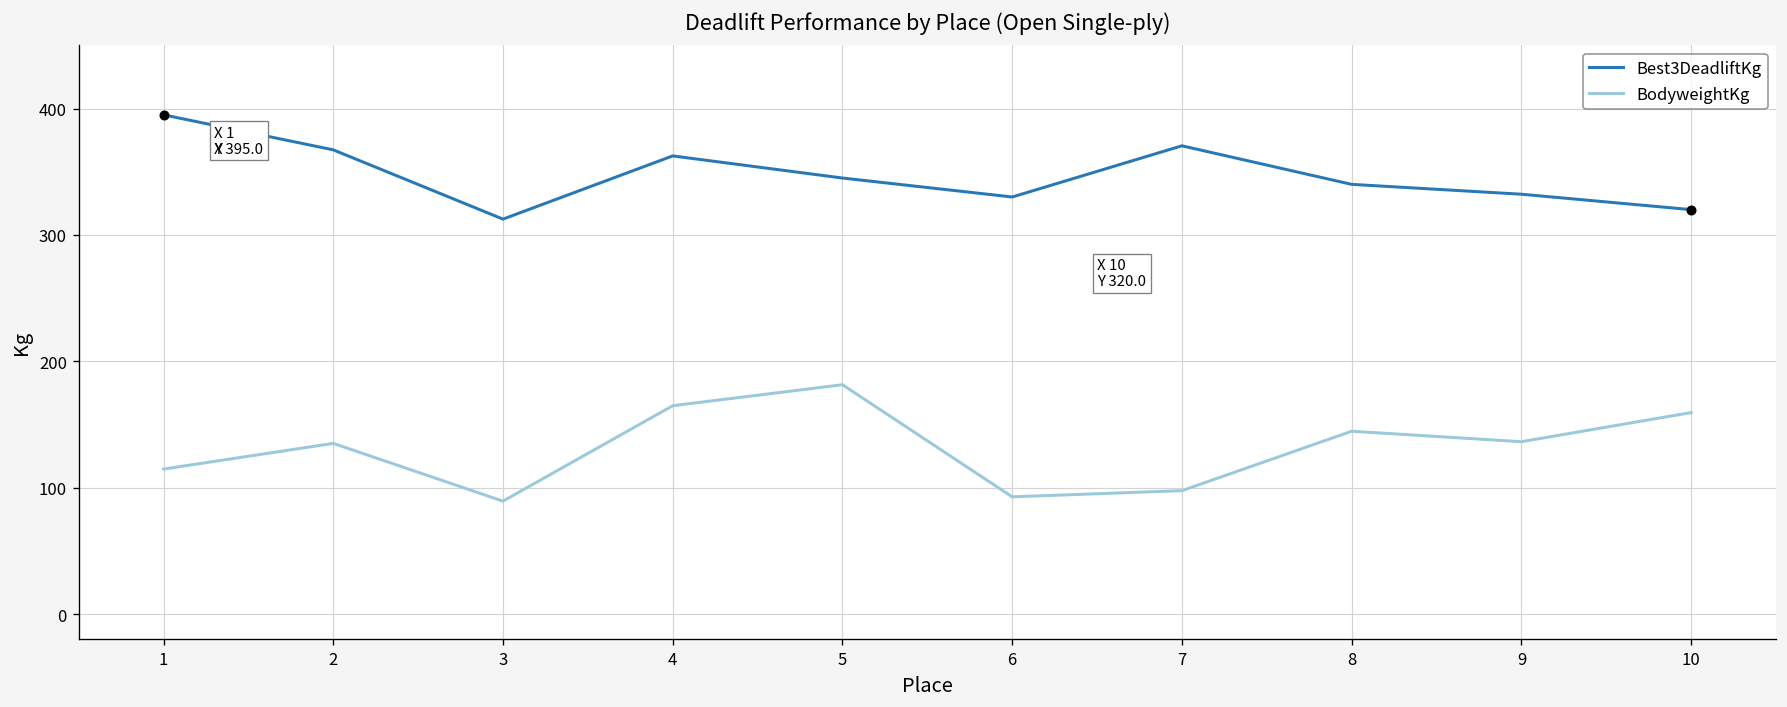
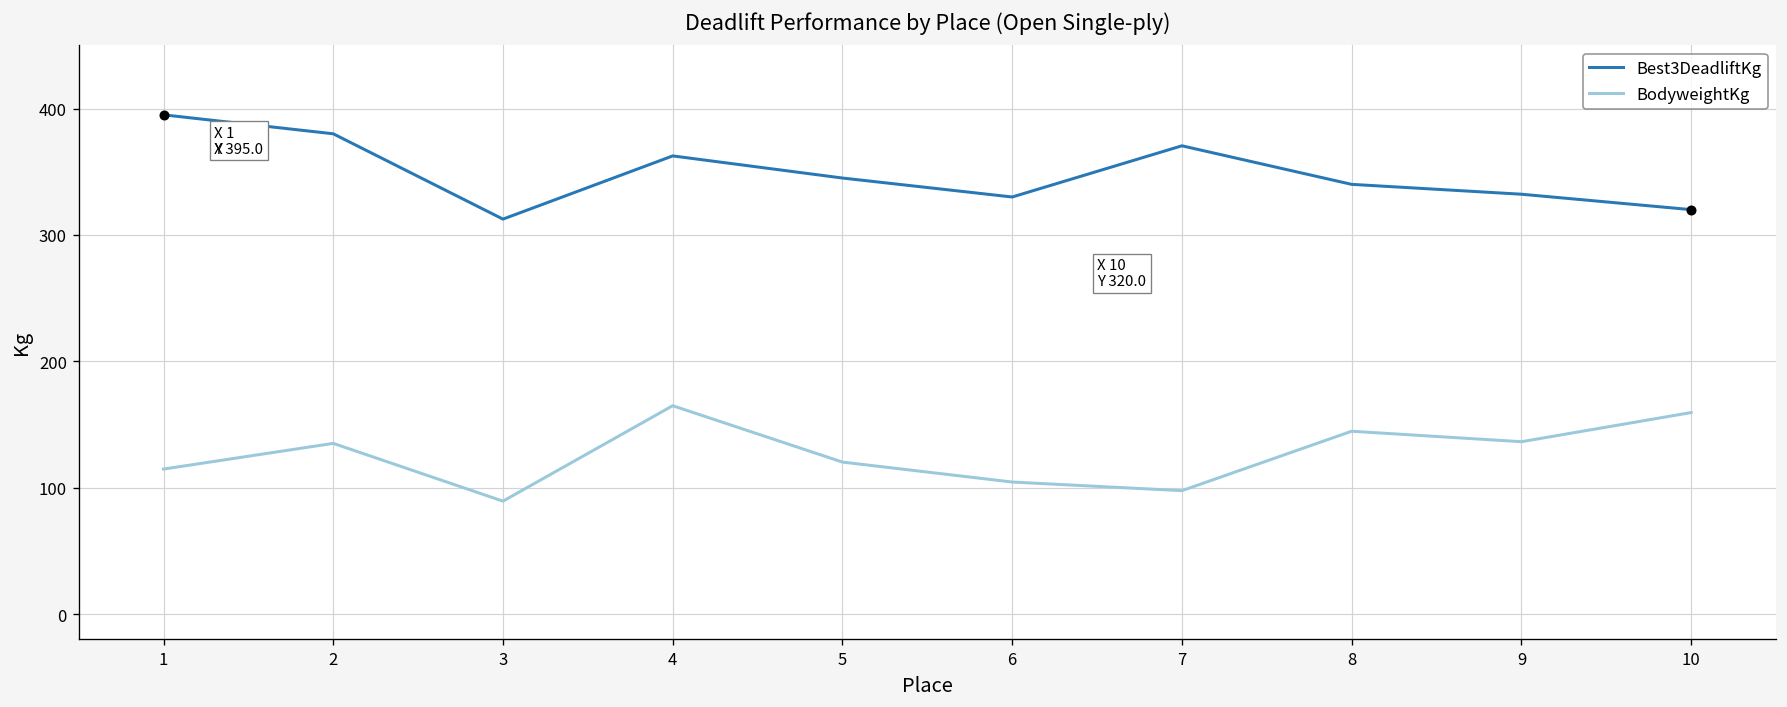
Best3DeadliftKg, 2: 367 -> 380
BodyweightKg, 5: 182 -> 120
BodyweightKg, 6: 93 -> 105
